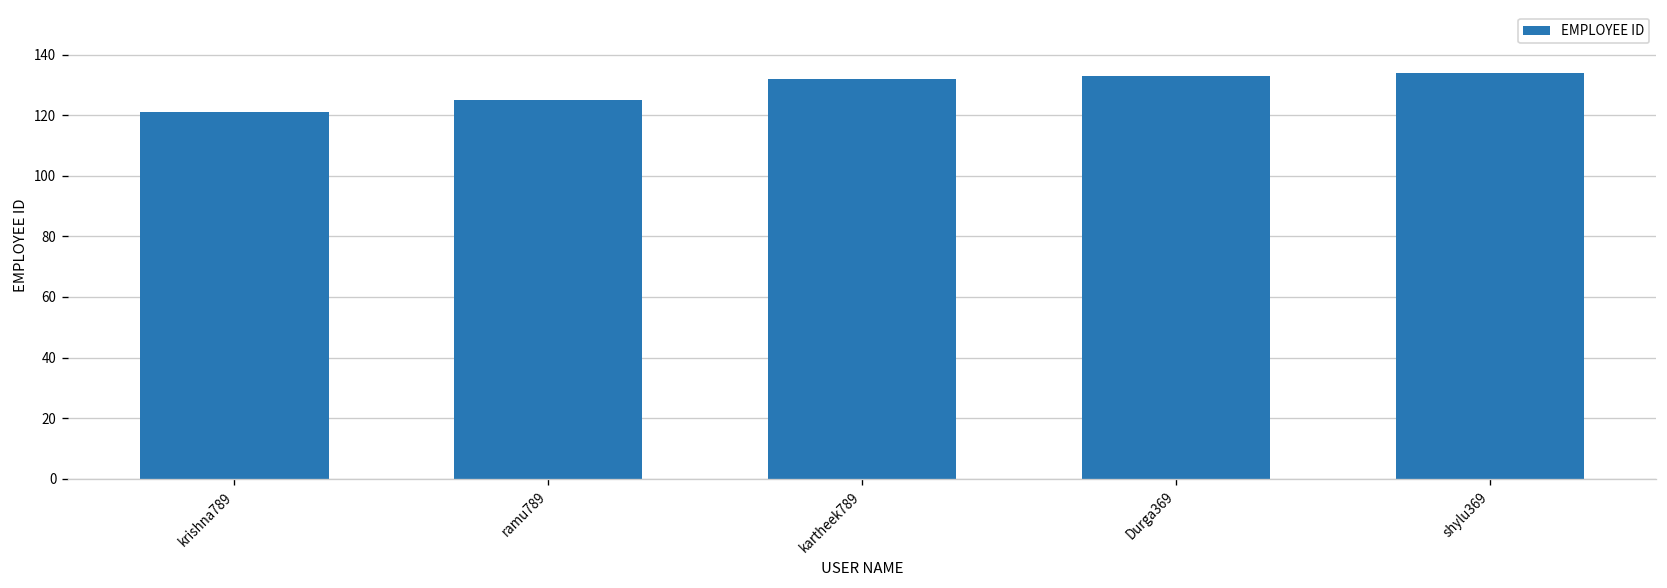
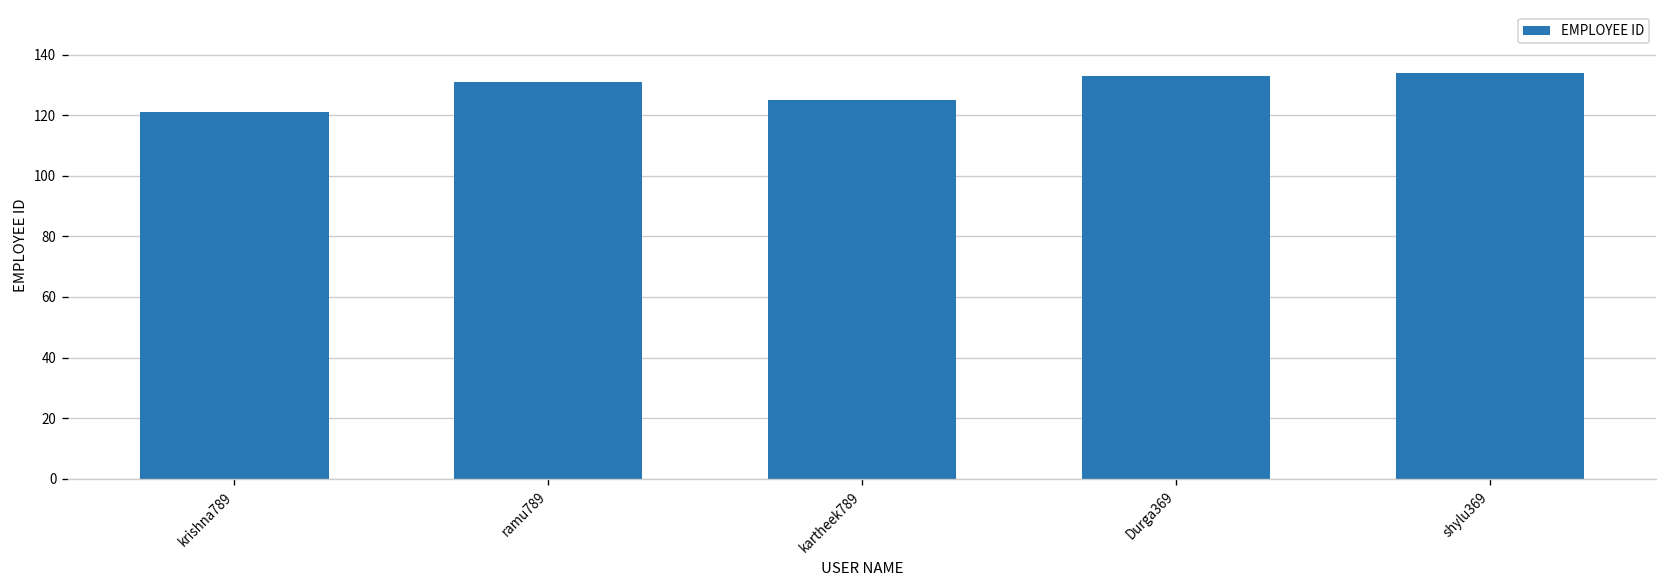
ramu789: 125 -> 131
kartheek789: 132 -> 125
